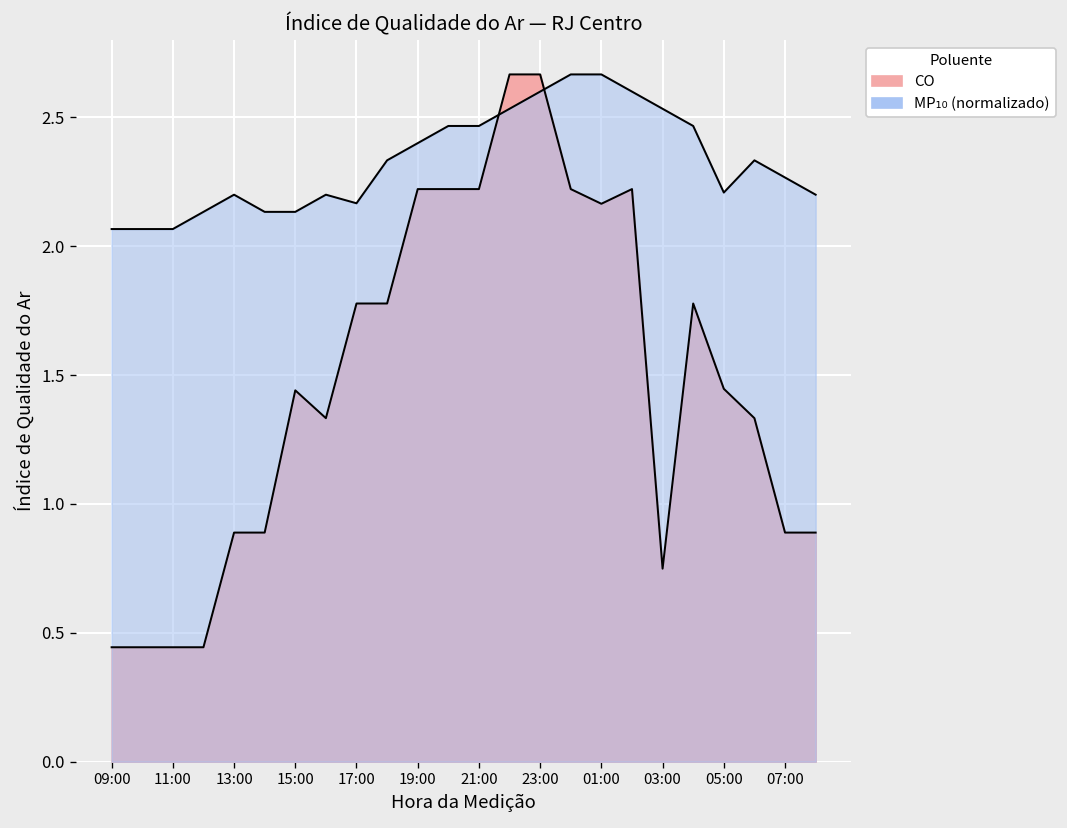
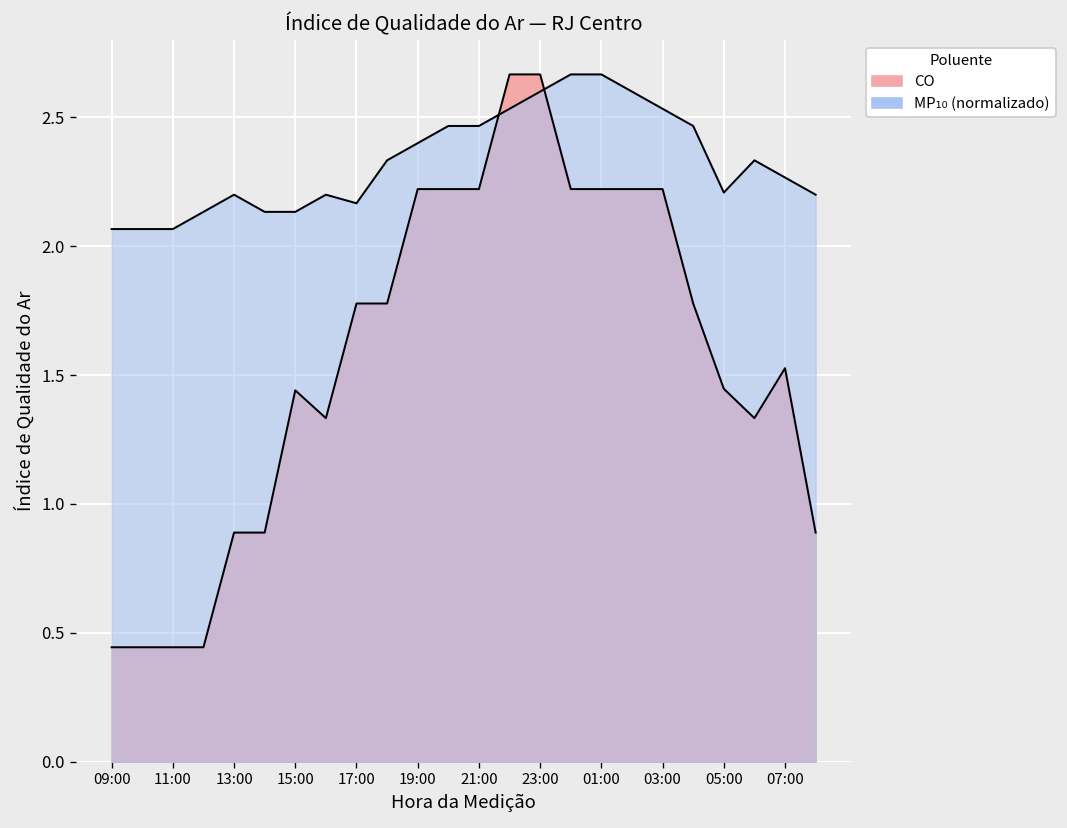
CO, 01:00: 2.17 -> 2.22
CO, 03:00: 0.75 -> 2.22
CO, 07:00: 0.89 -> 1.53
